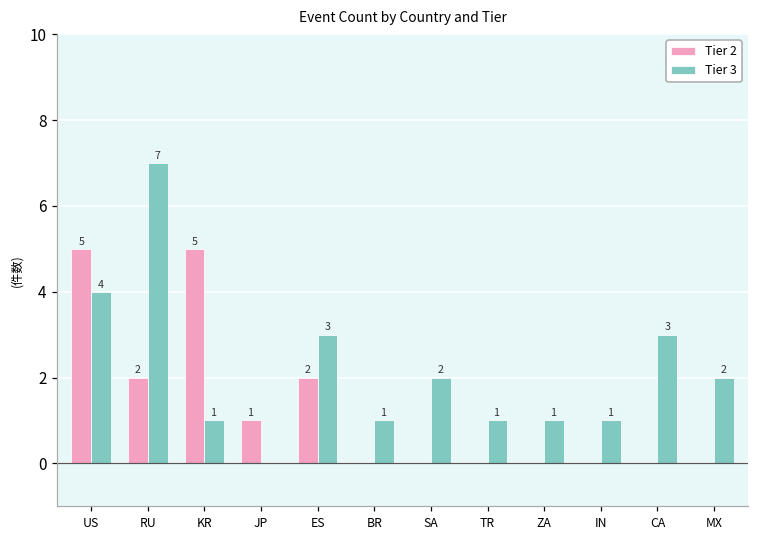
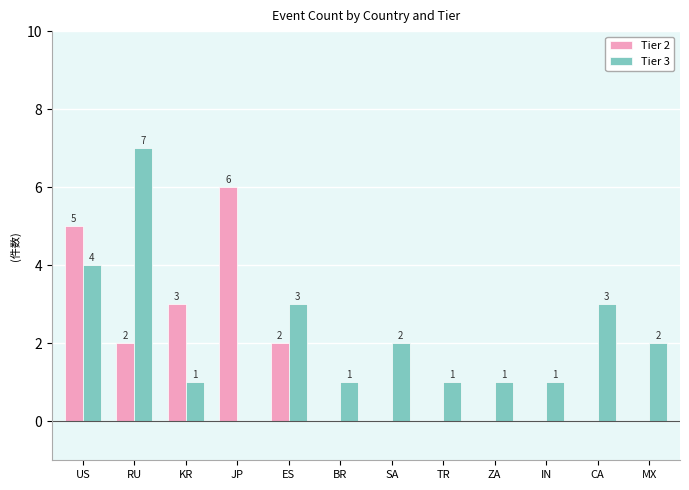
Tier 2, KR: 5 -> 3
Tier 2, JP: 1 -> 6
